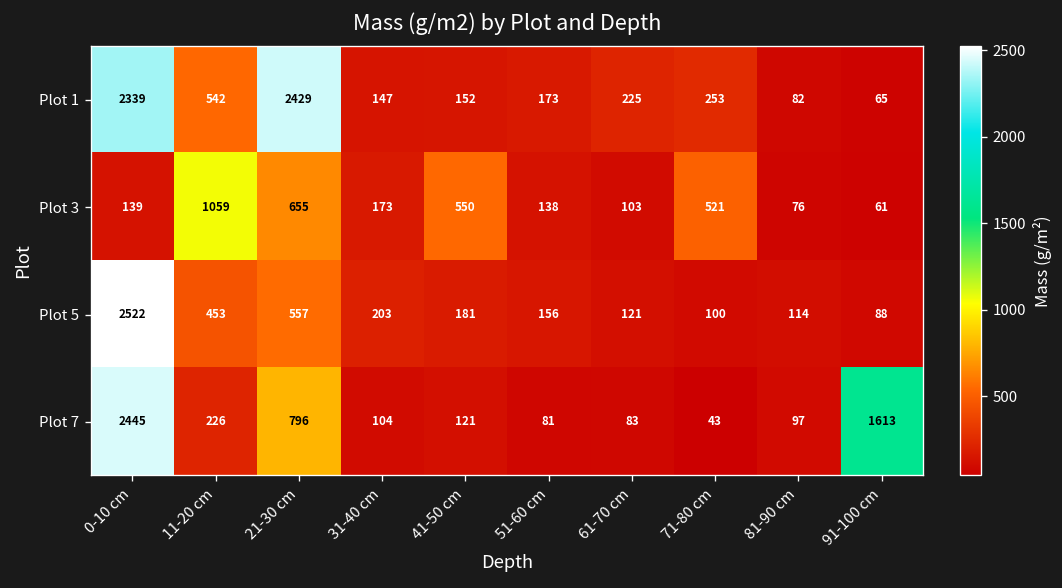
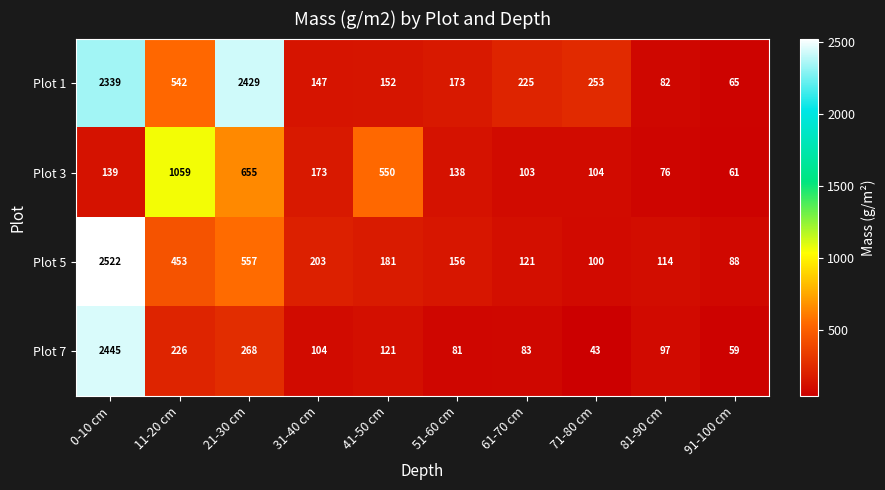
Plot 3, 71-80 cm: 521 -> 104
Plot 7, 21-30 cm: 796 -> 268
Plot 7, 91-100 cm: 1613 -> 59
